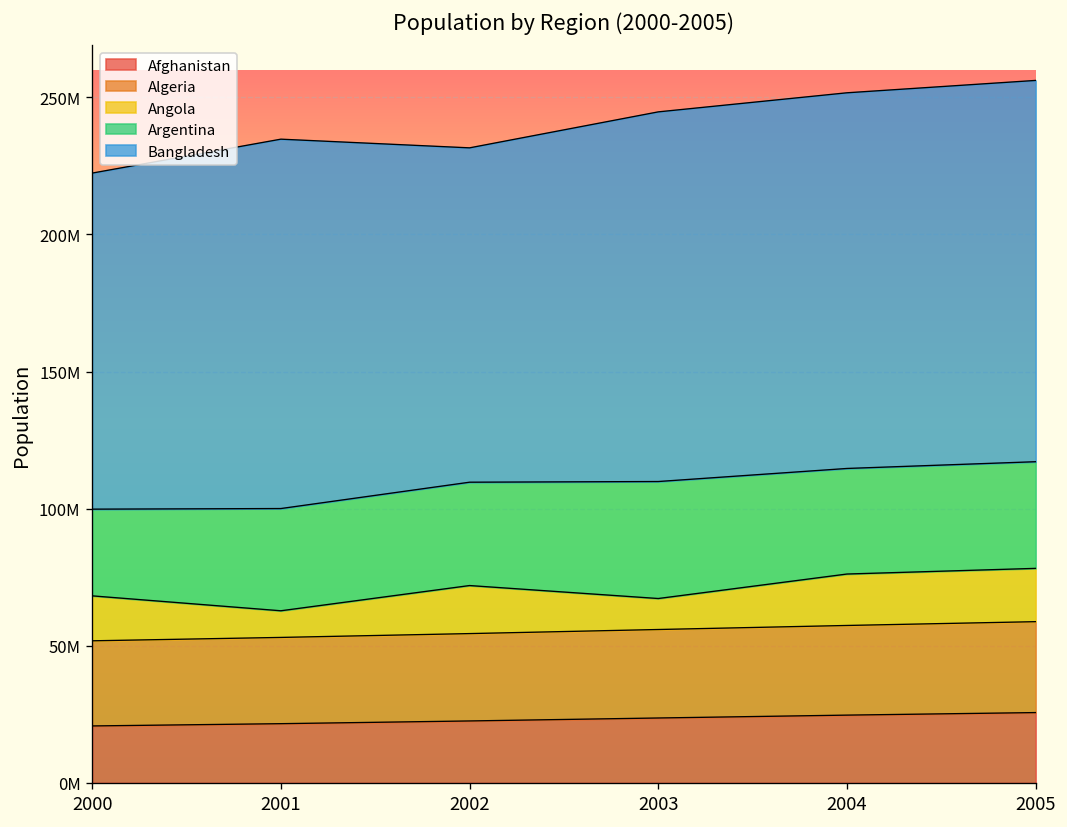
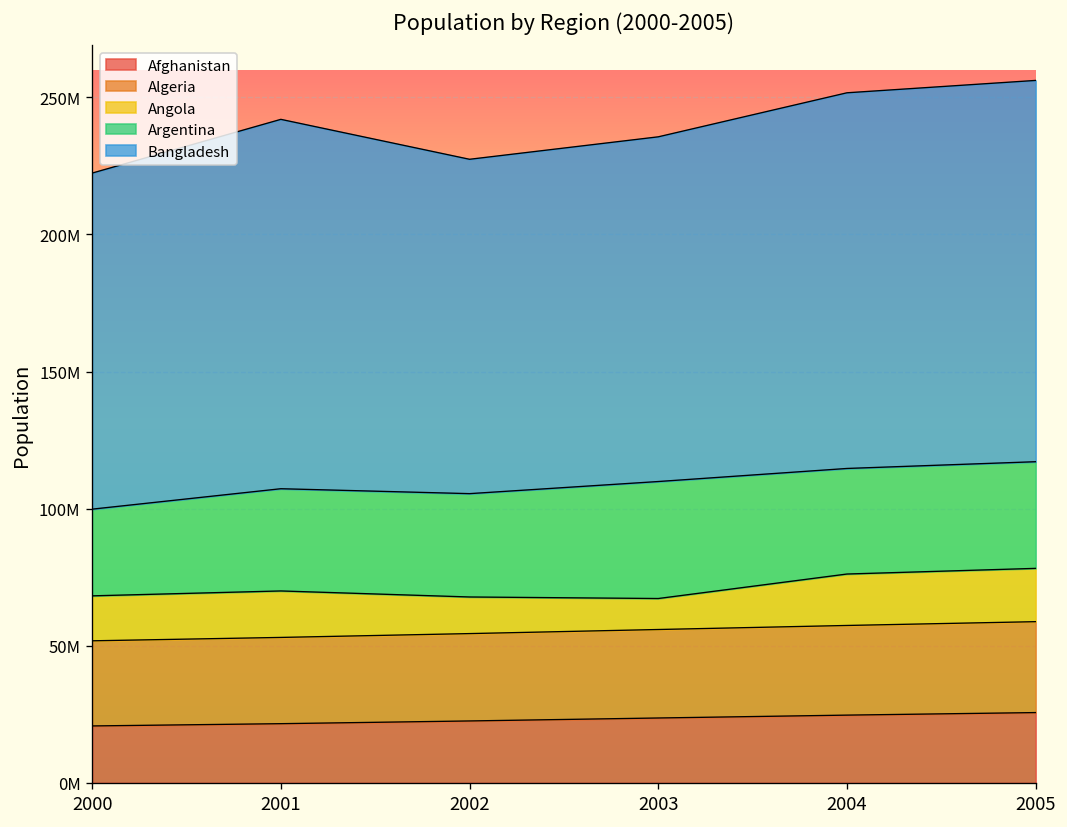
Angola, 2001: 10000000 -> 17000000
Angola, 2002: 18000000 -> 13000000
Bangladesh, 2003: 135000000 -> 126000000
